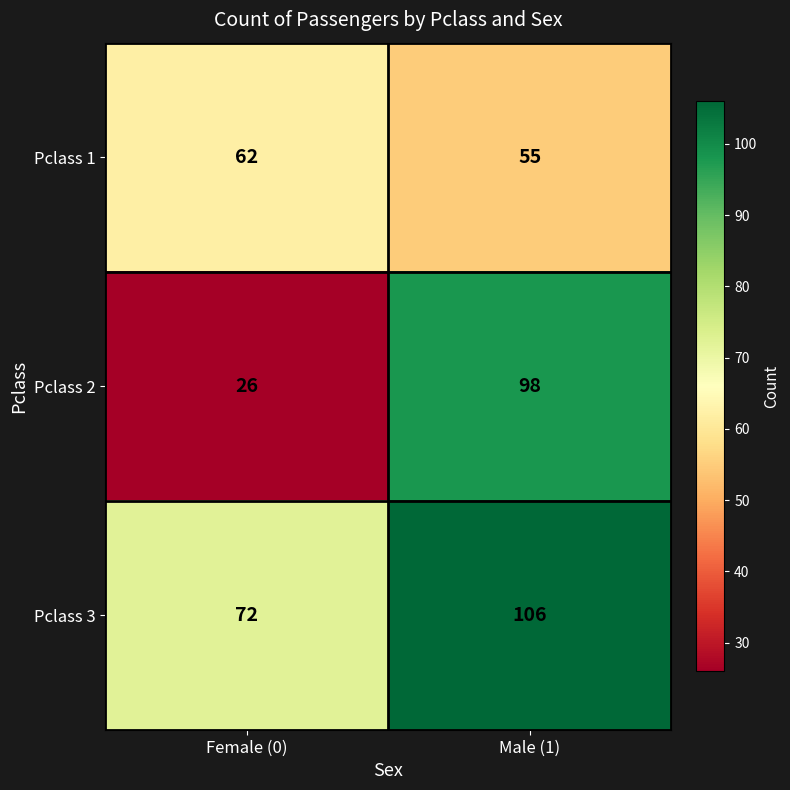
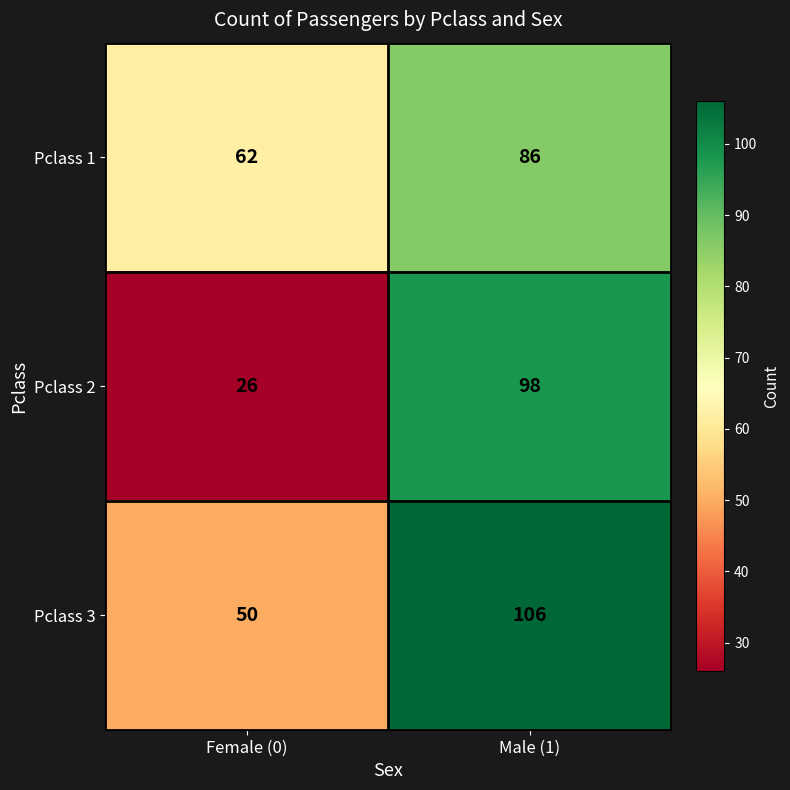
Pclass 1, Male (1): 55 -> 86
Pclass 3, Female (0): 72 -> 50
